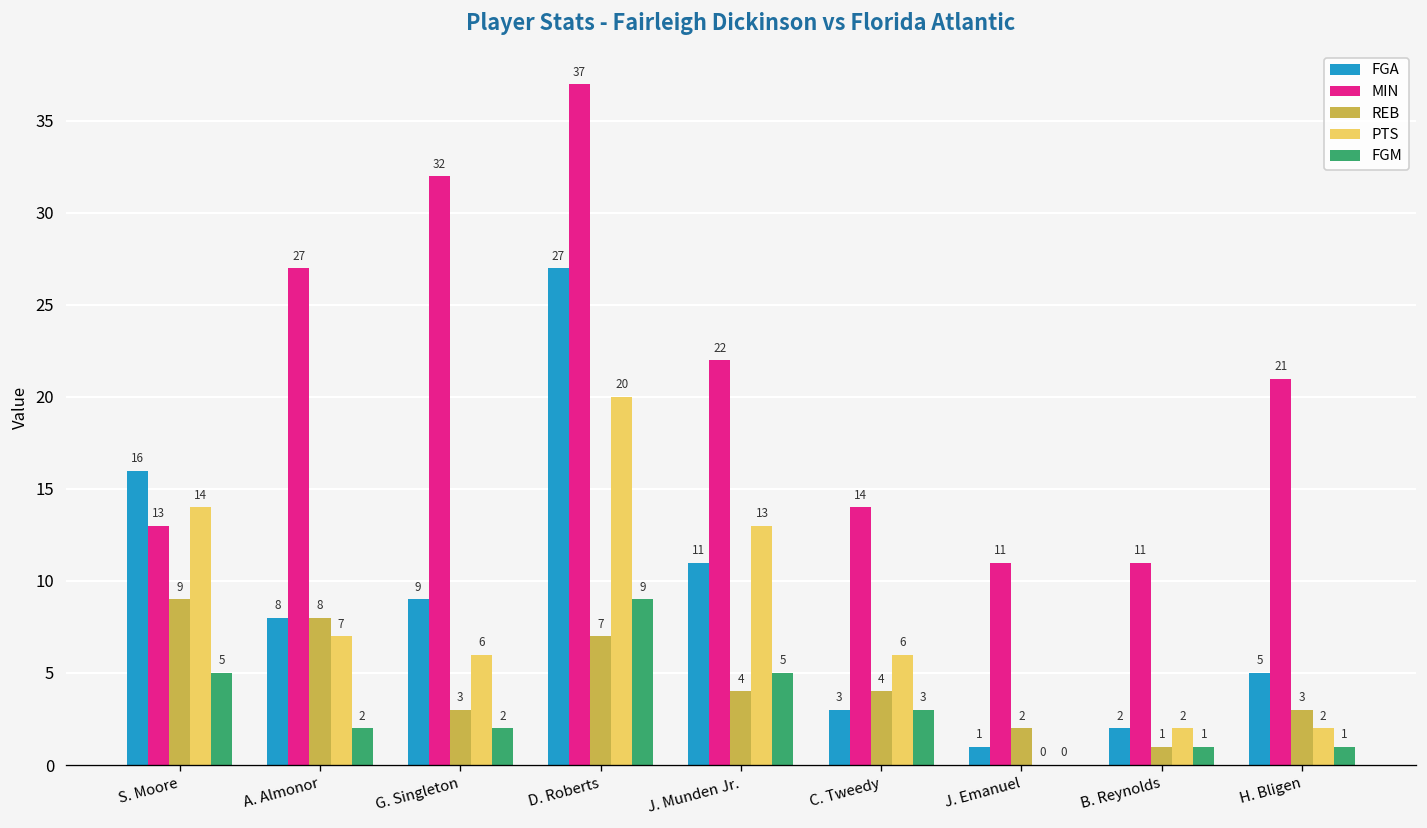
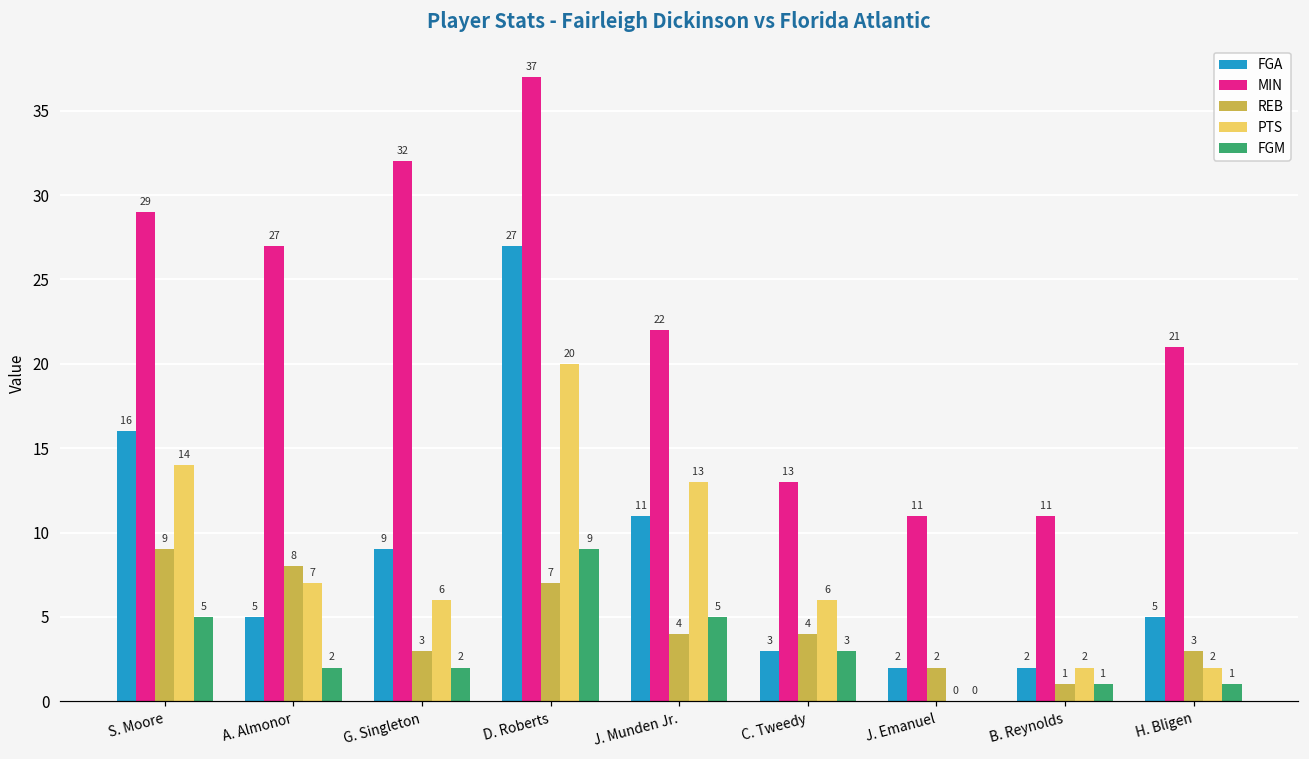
MIN, S. Moore: 13 -> 29
FGA, A. Almonor: 8 -> 5
MIN, C. Tweedy: 14 -> 13
FGA, J. Emanuel: 1 -> 2
